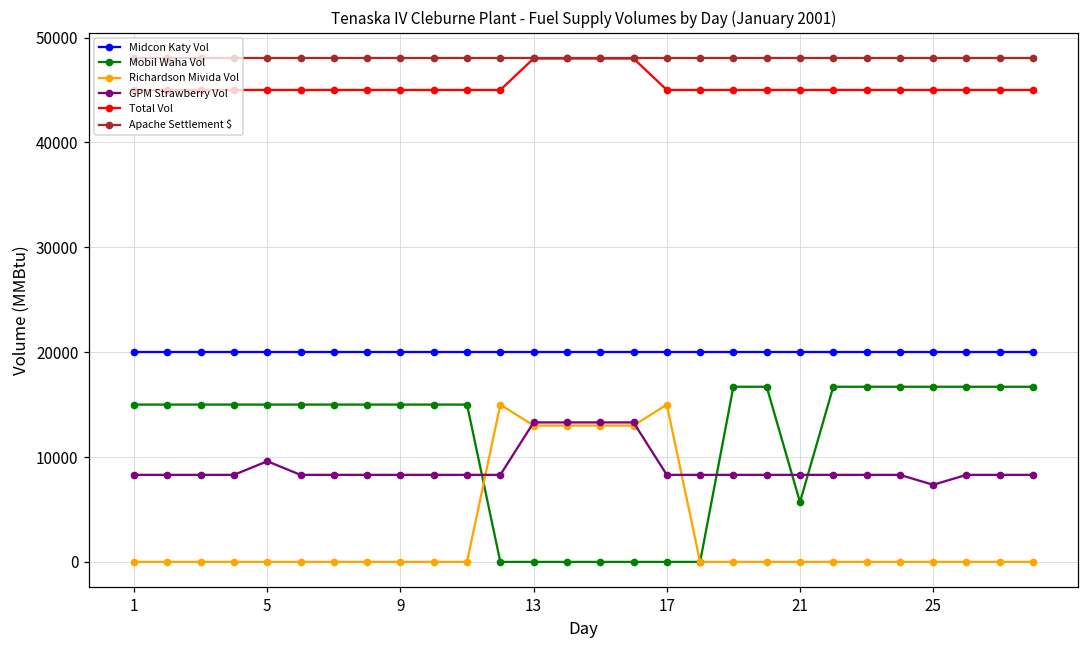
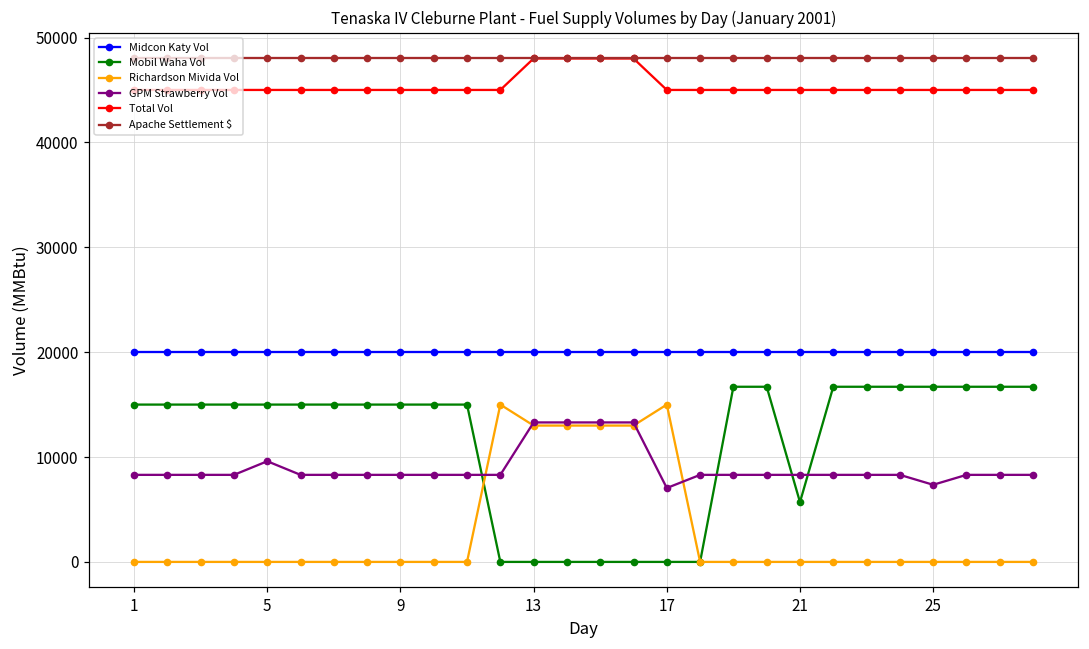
GPM Strawberry Vol, 17: 8000 -> 7000
